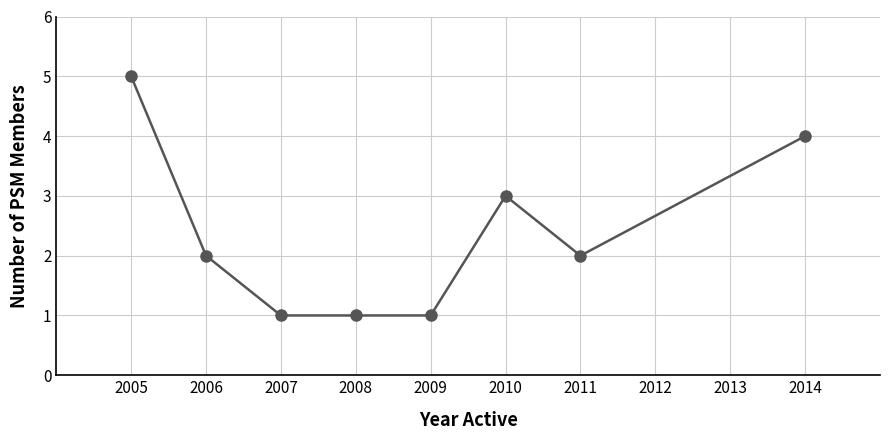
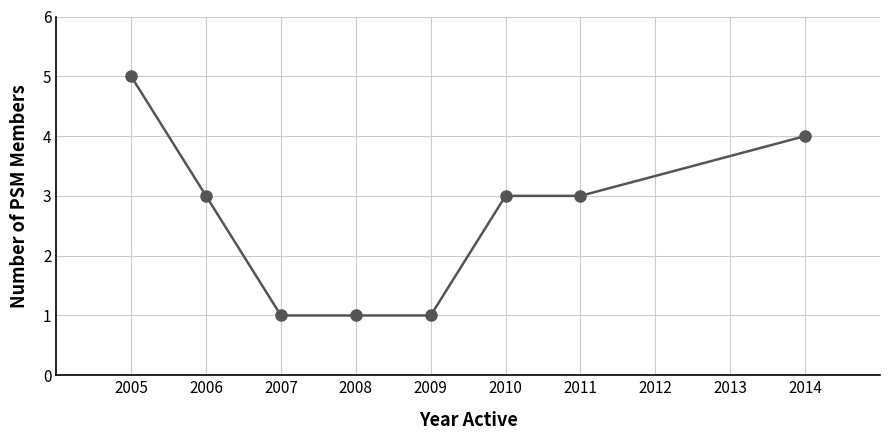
2006: 2 -> 3
2011: 2 -> 3
